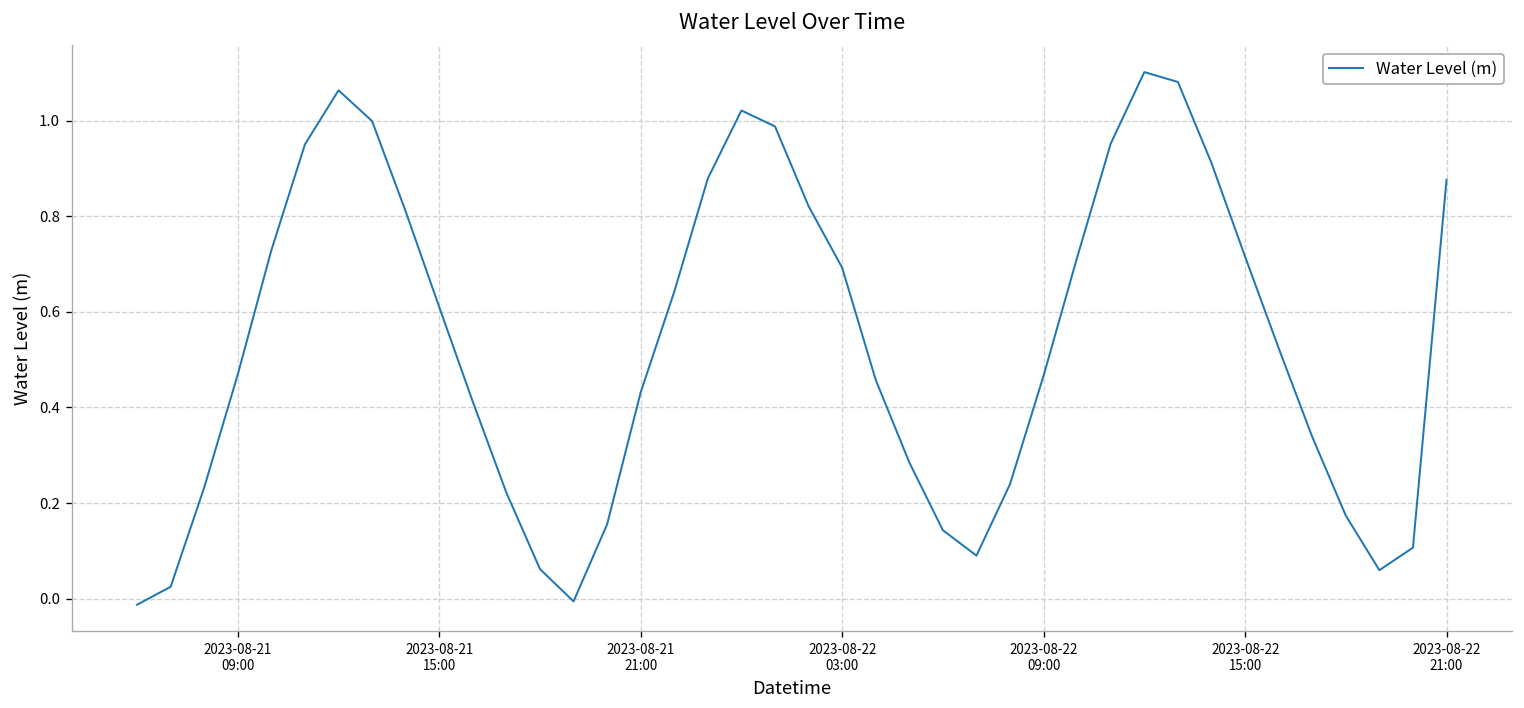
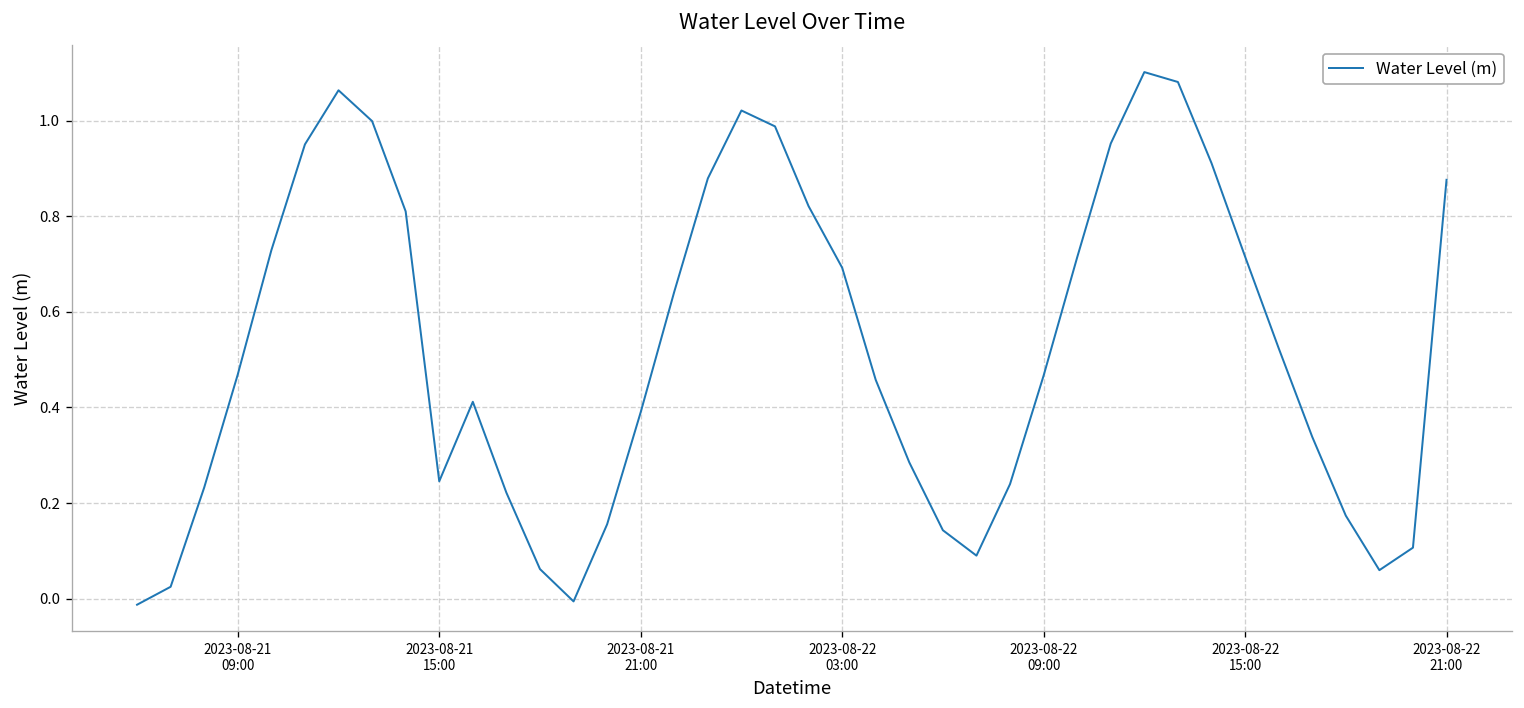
2023-08-21 15:00: 0.61 -> 0.25
2023-08-21 21:00: 0.43 -> 0.39
